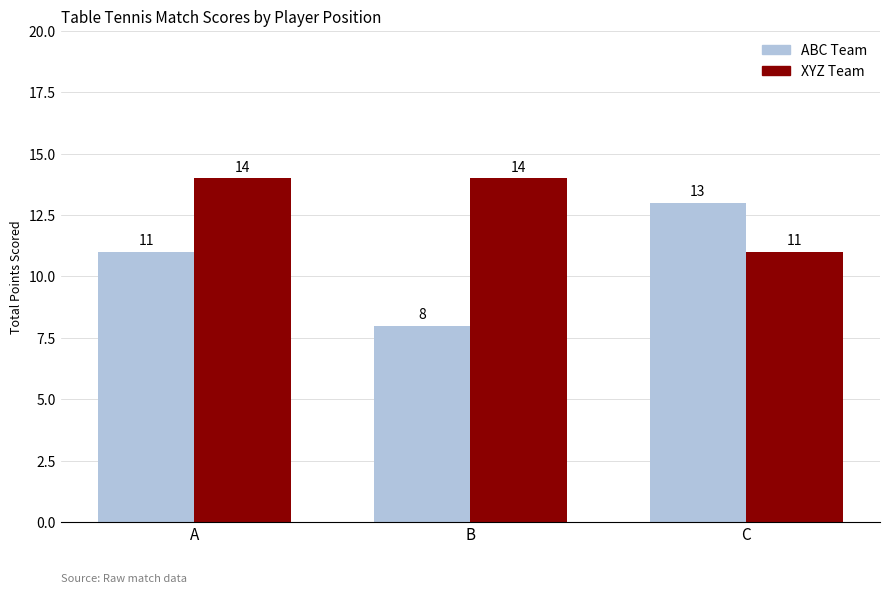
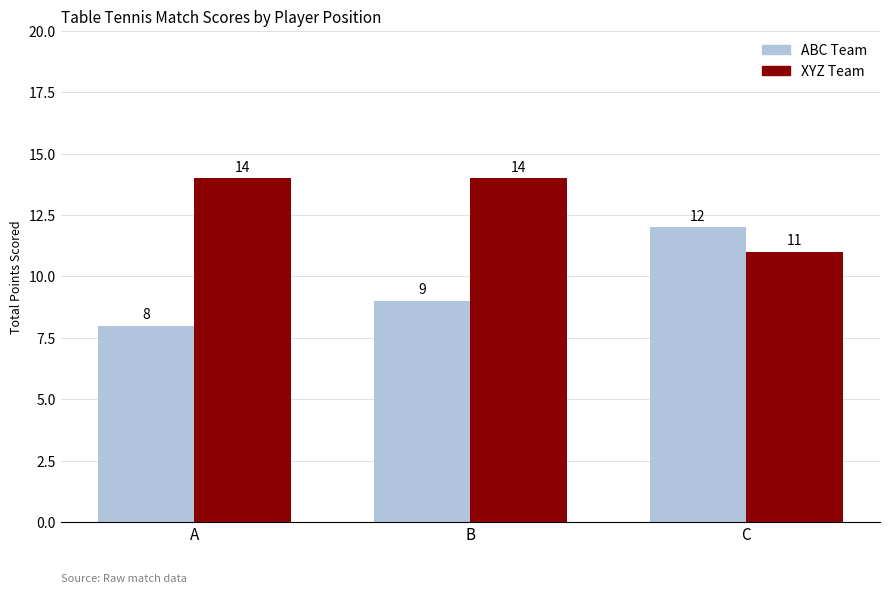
ABC Team, A: 11 -> 8
ABC Team, B: 8 -> 9
ABC Team, C: 13 -> 12
